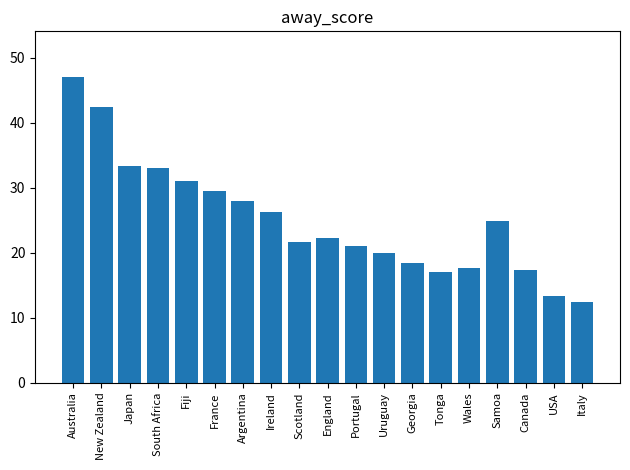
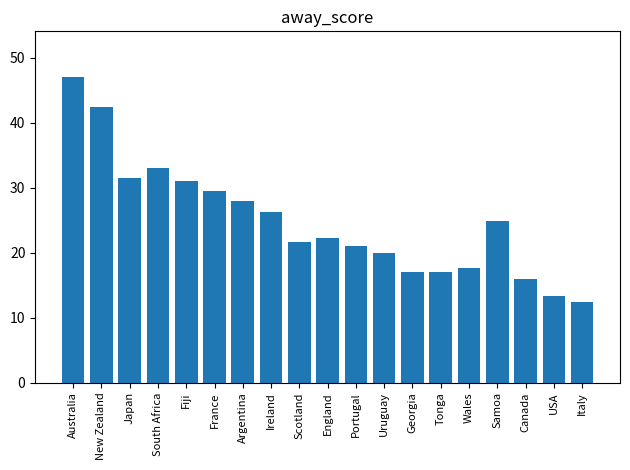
Japan: 33 -> 32
Georgia: 18 -> 17
Canada: 17 -> 16
